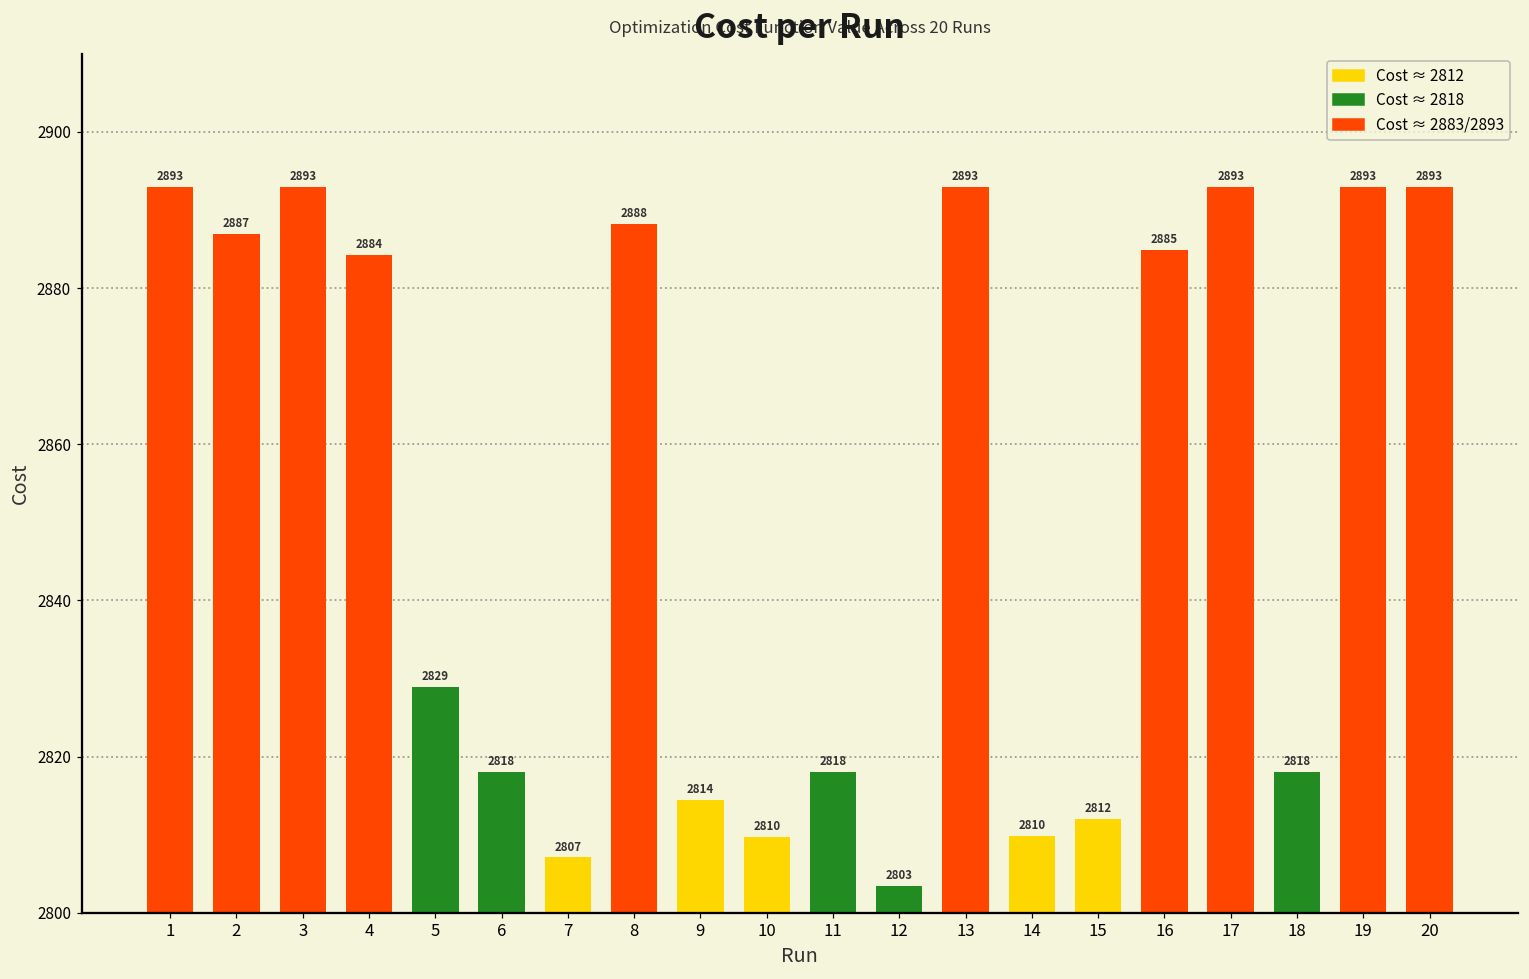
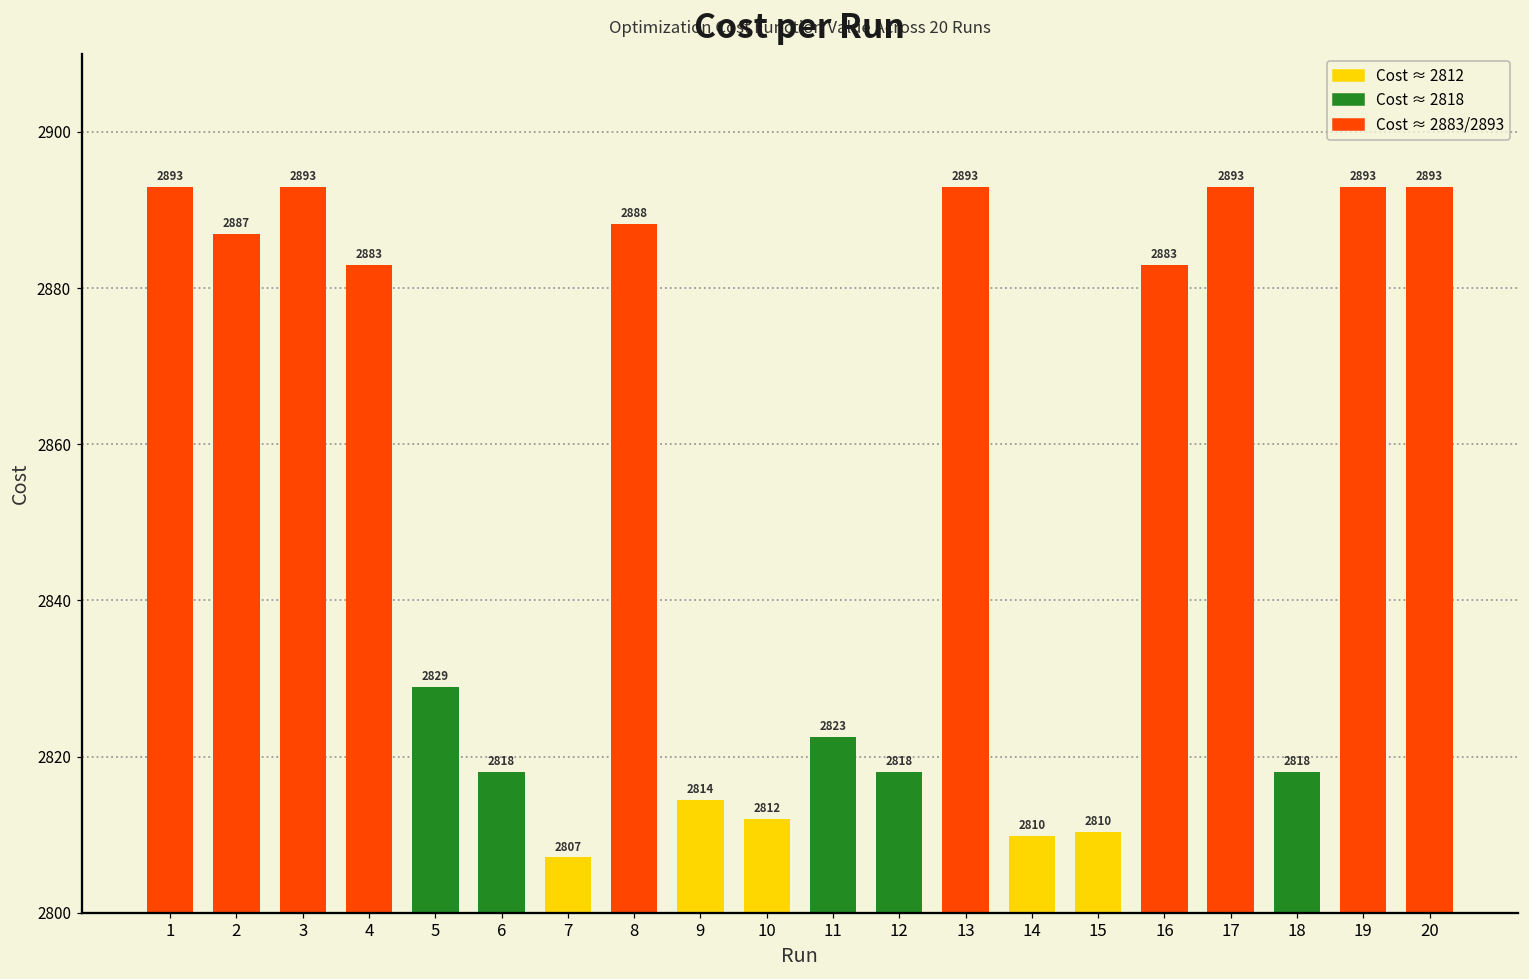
4: 2884 -> 2883
10: 2810 -> 2812
11: 2818 -> 2823
12: 2803 -> 2818
15: 2812 -> 2810
16: 2885 -> 2883
